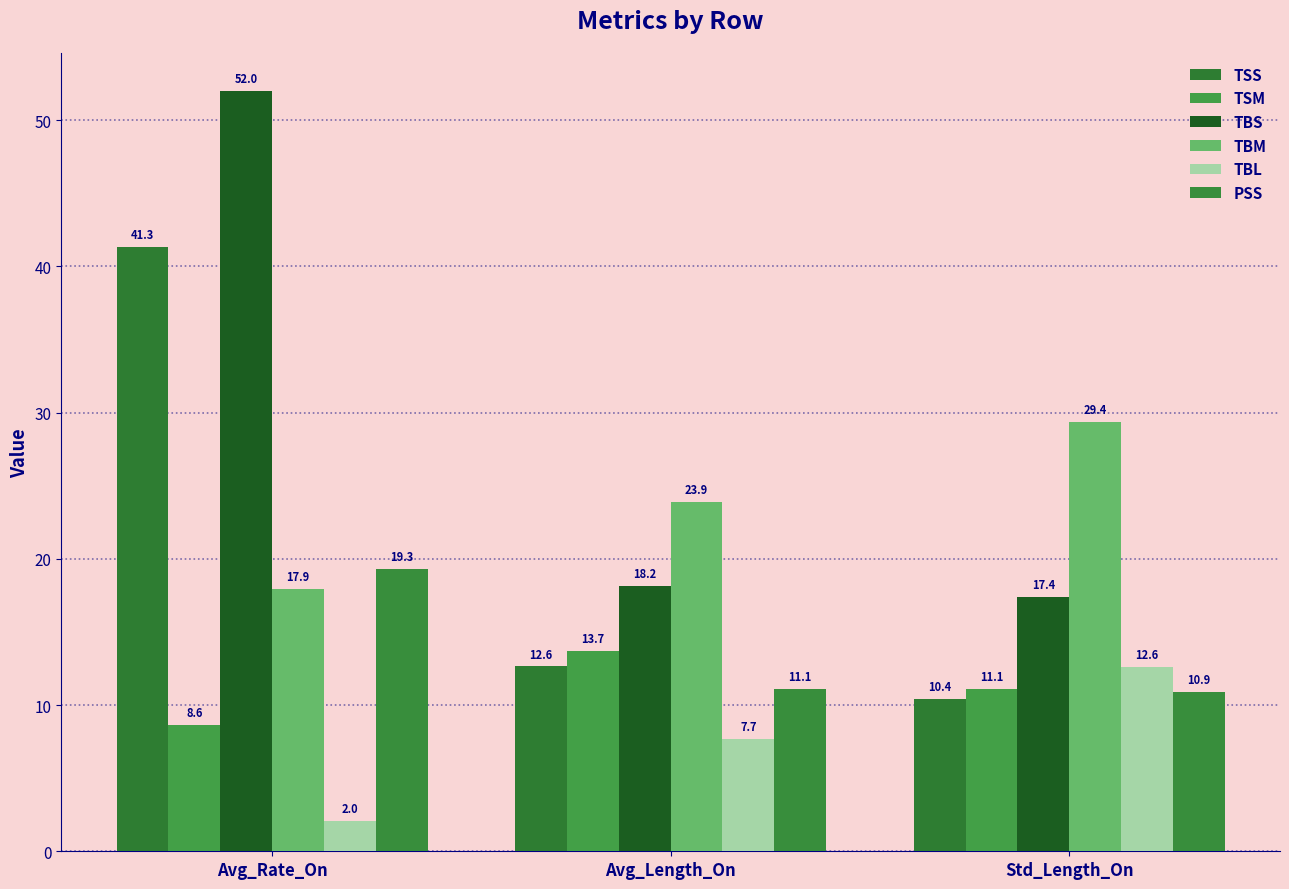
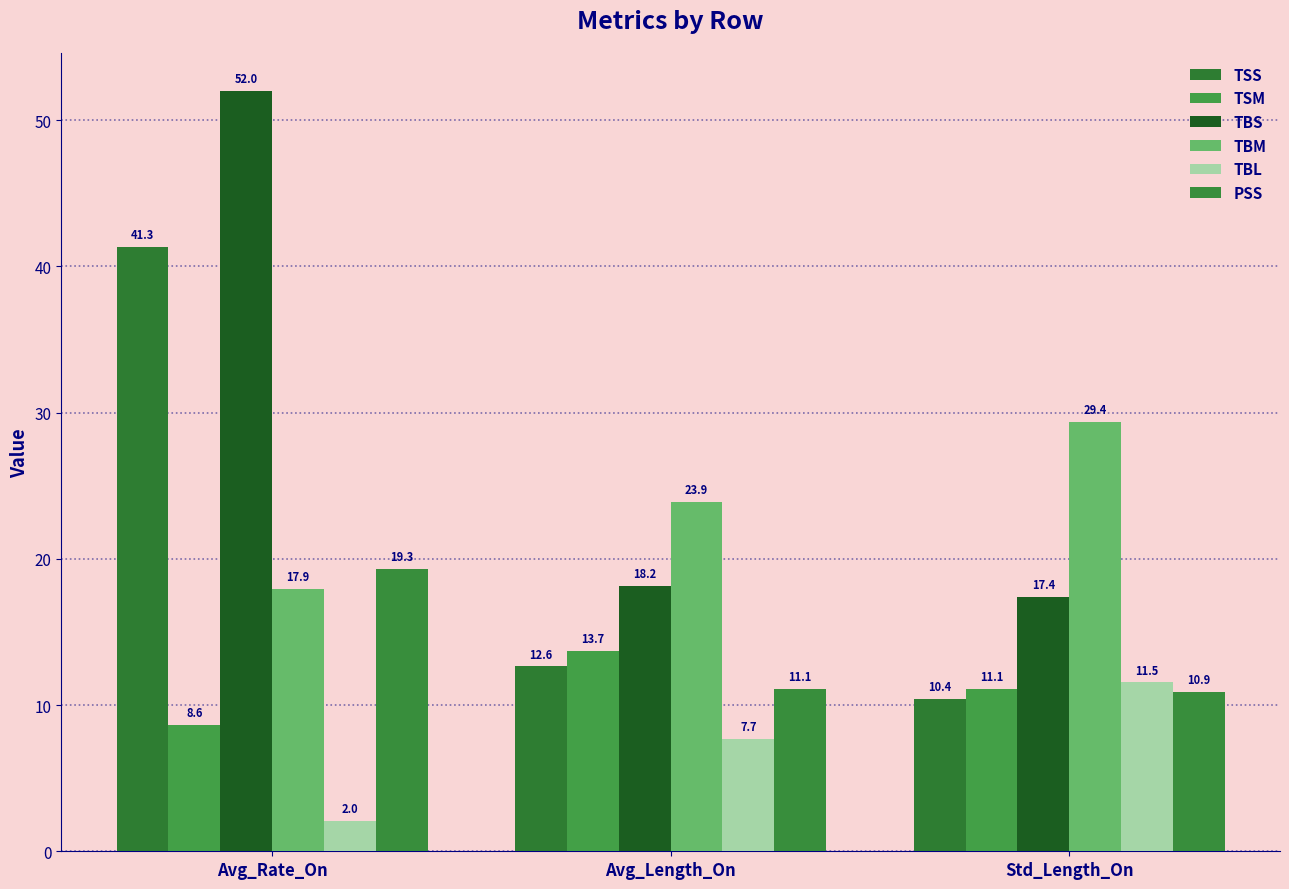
TBL, Std_Length_On: 12.6 -> 11.5
